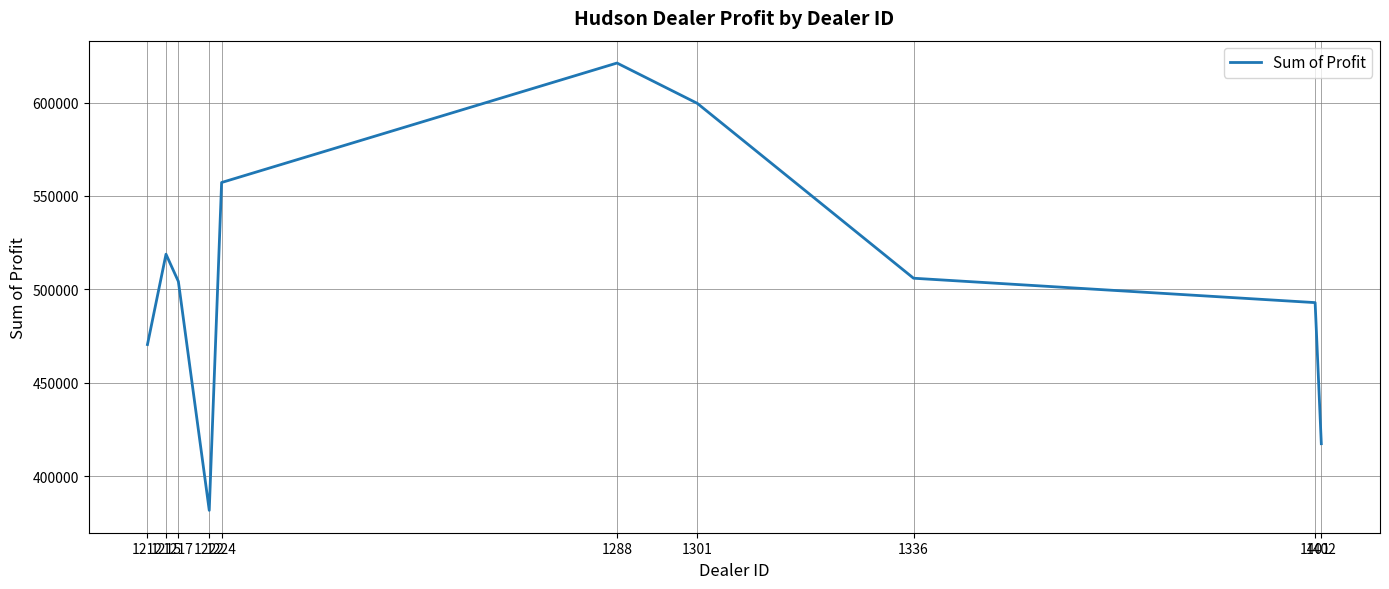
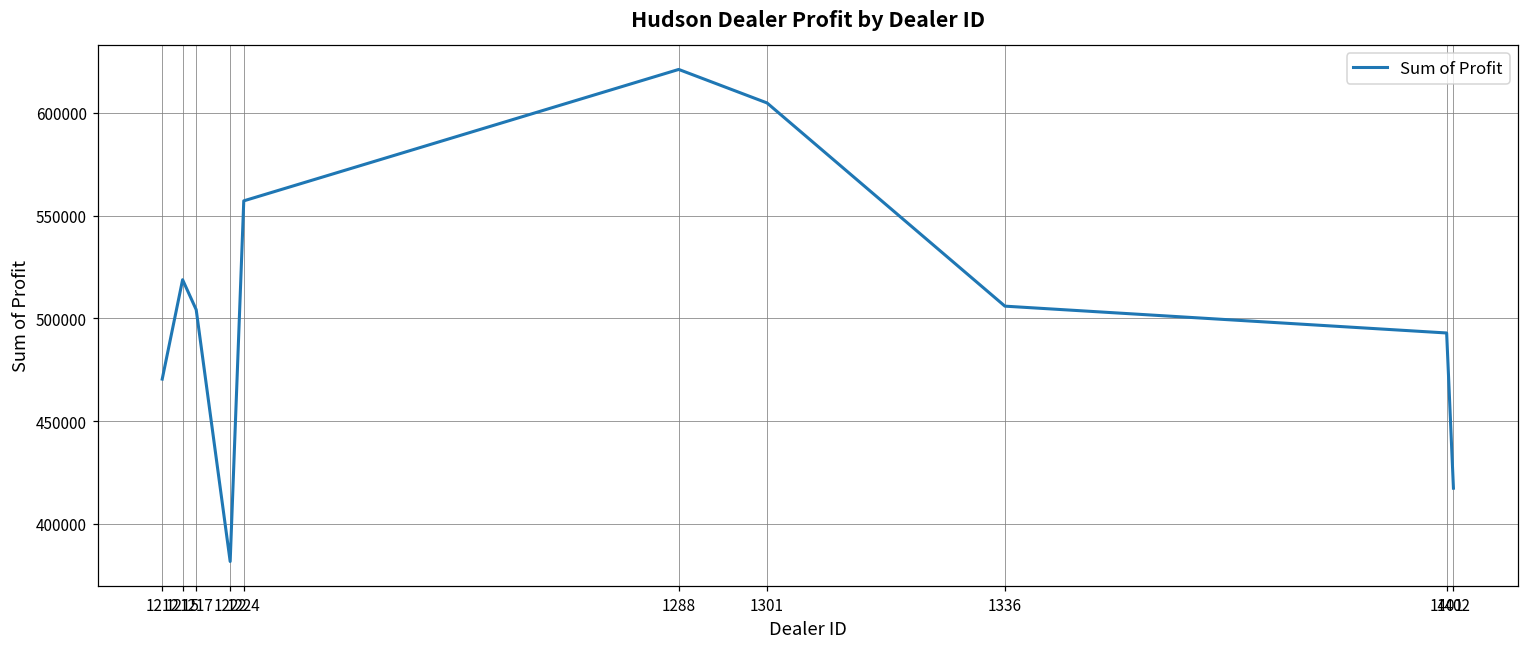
1301: 600000 -> 605000
